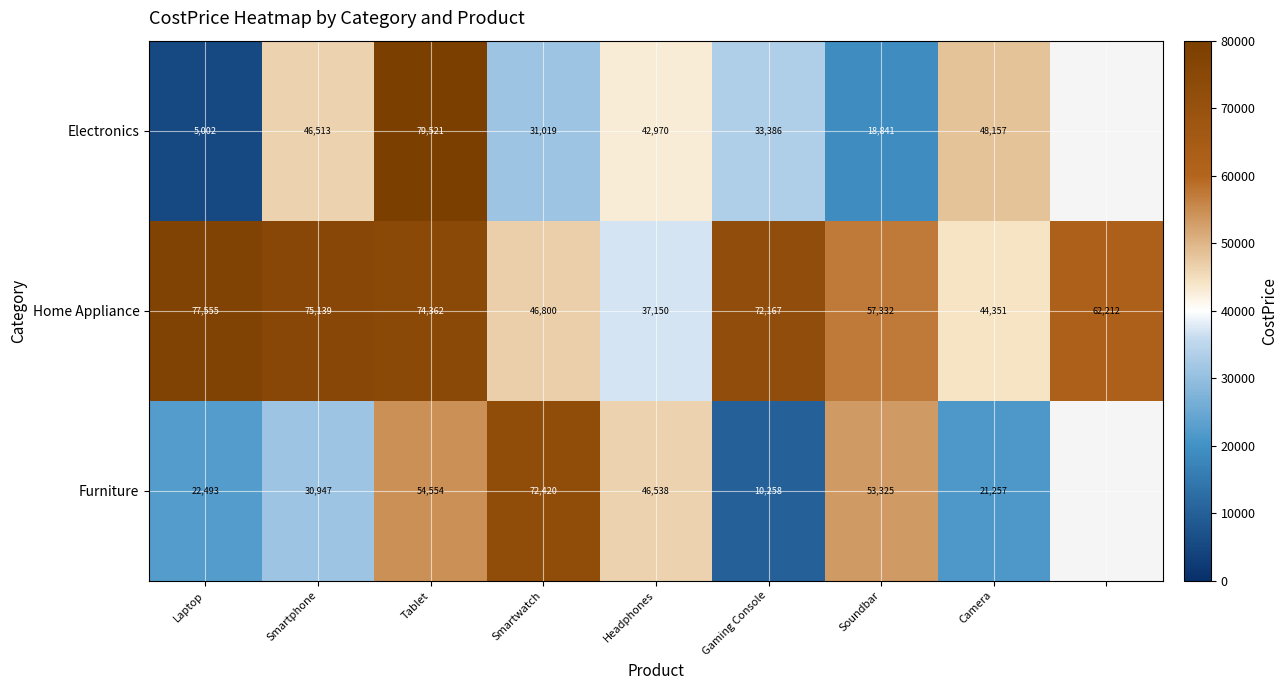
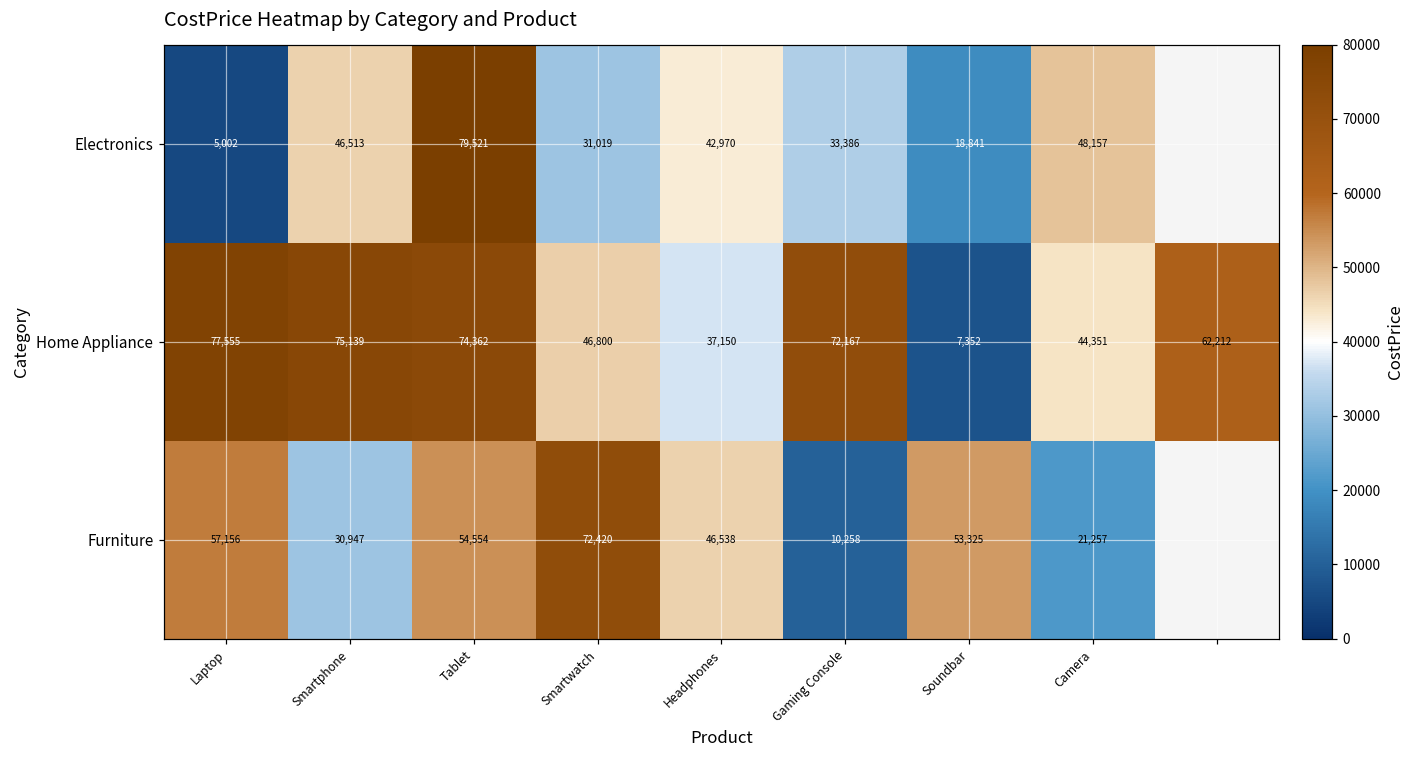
Home Appliance, Soundbar: 57,332 -> 7,352
Furniture, Laptop: 22,493 -> 57,156
